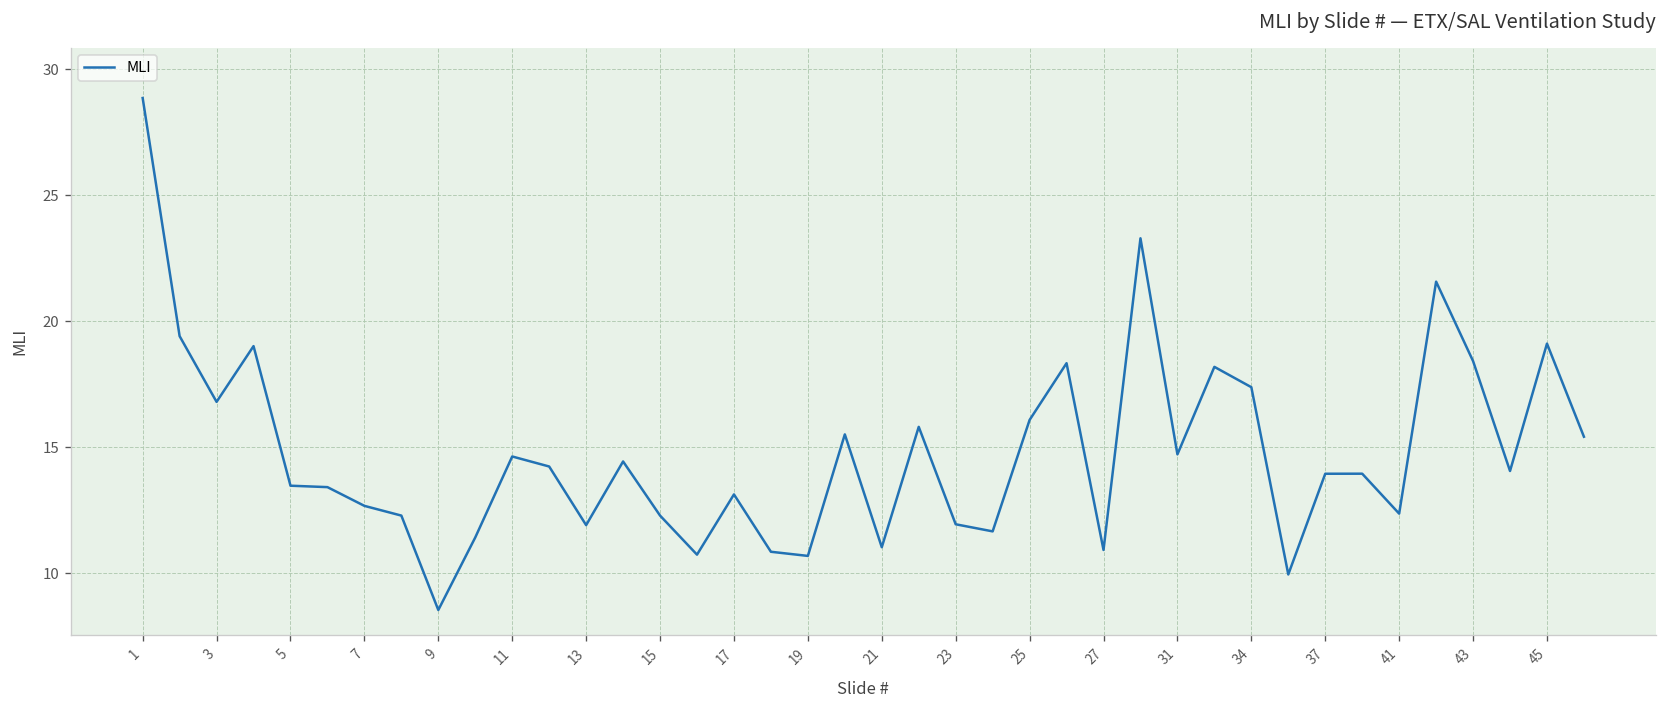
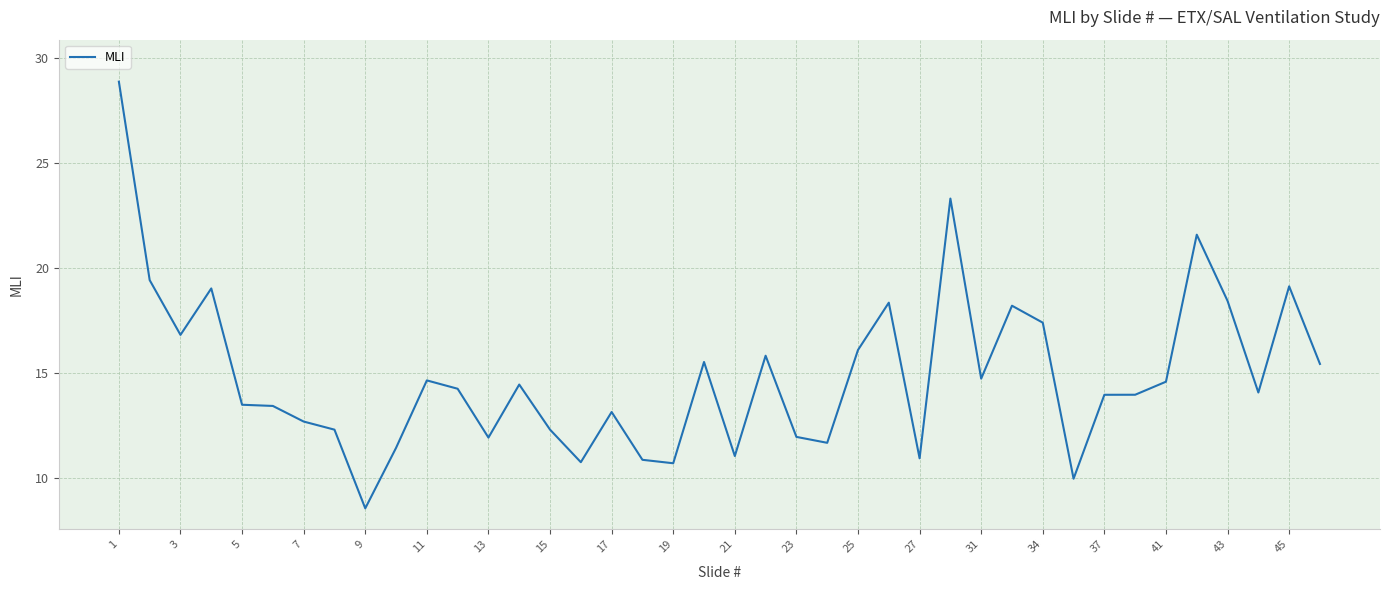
41: 12.4 -> 14.6
